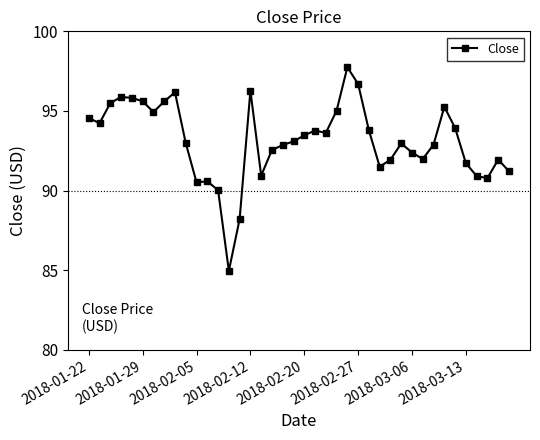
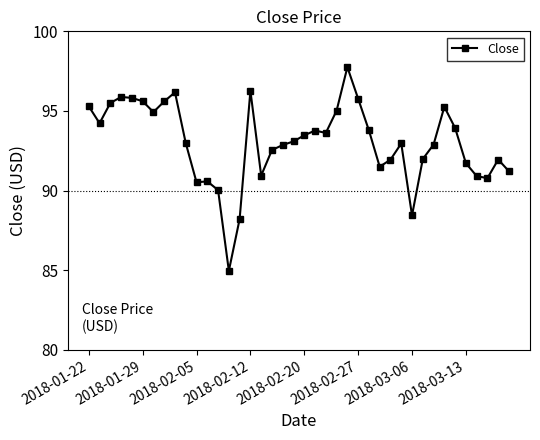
2018-01-22: 94.6 -> 95.3
2018-02-27: 96.7 -> 95.8
2018-03-06: 92.4 -> 88.4
